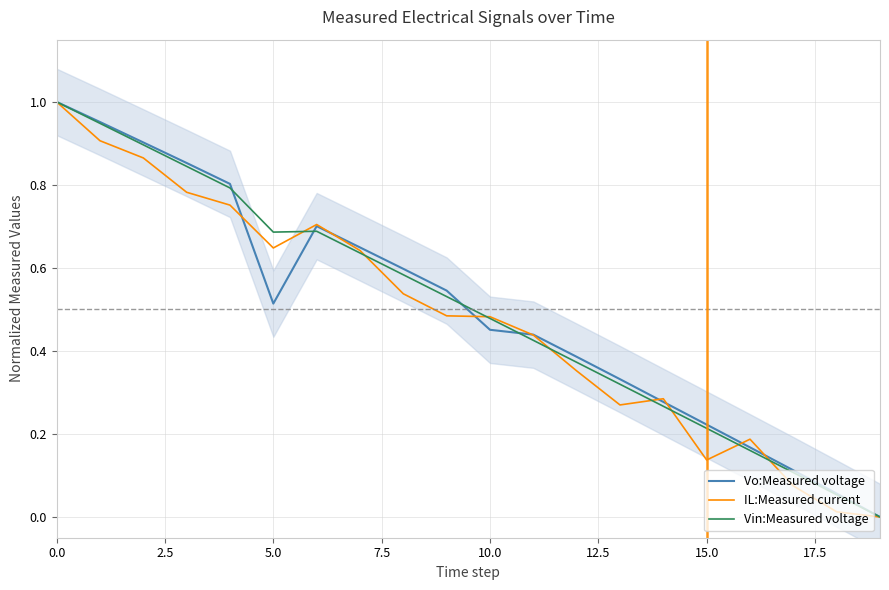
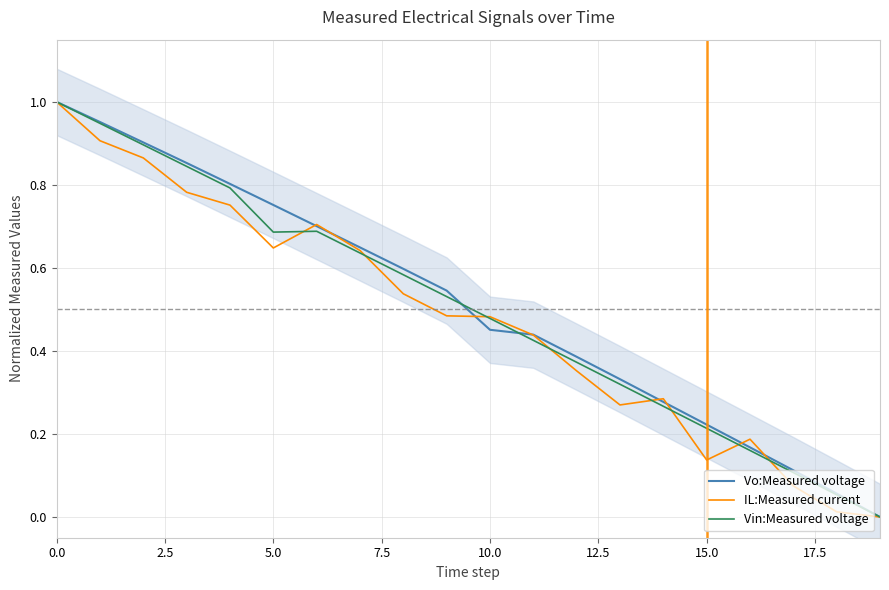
Vo:Measured voltage, 5.0: 0.51 -> 0.75
